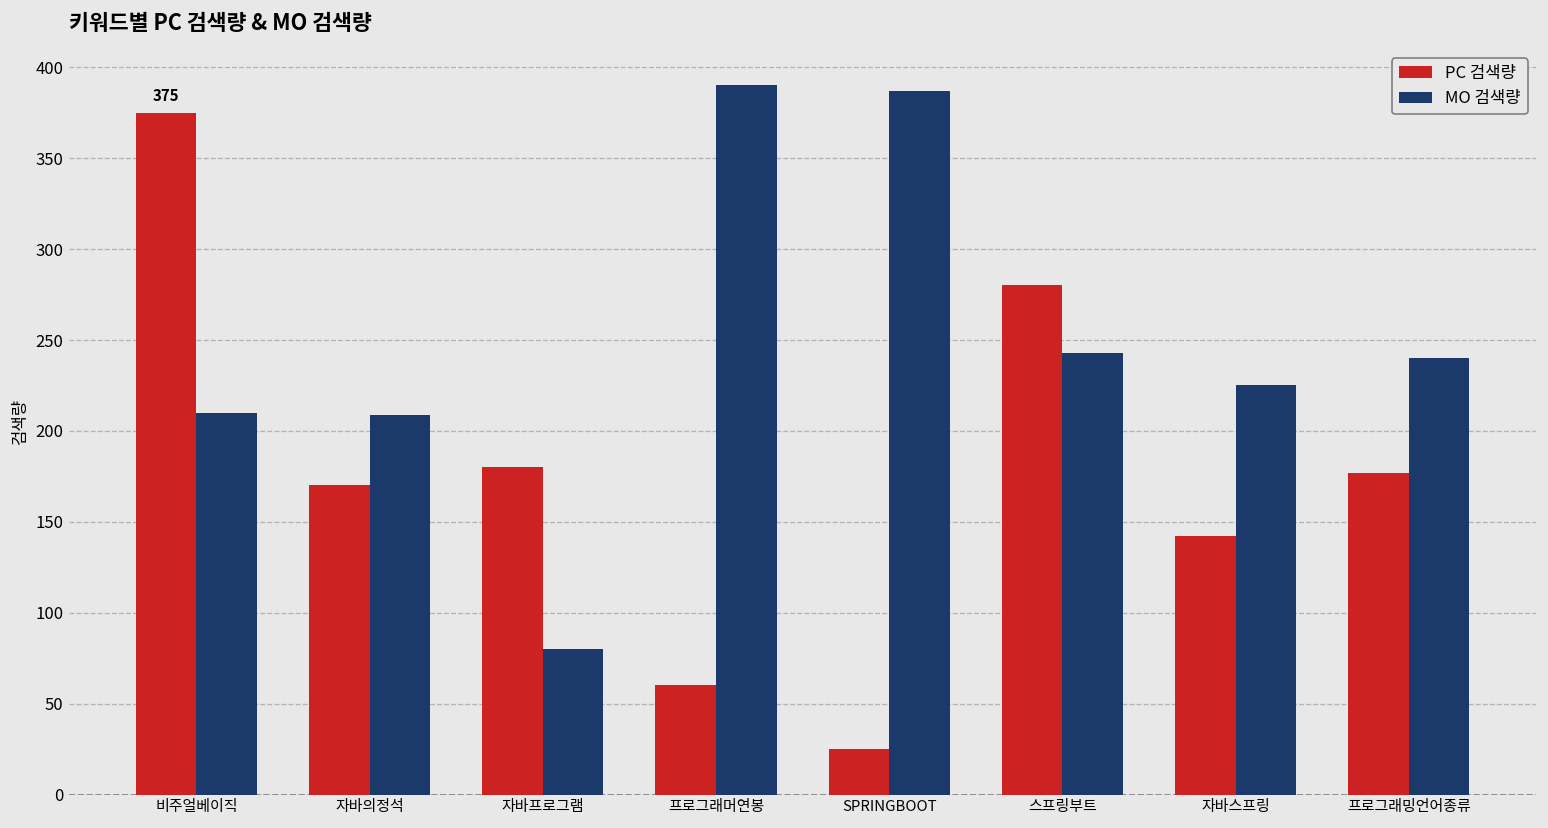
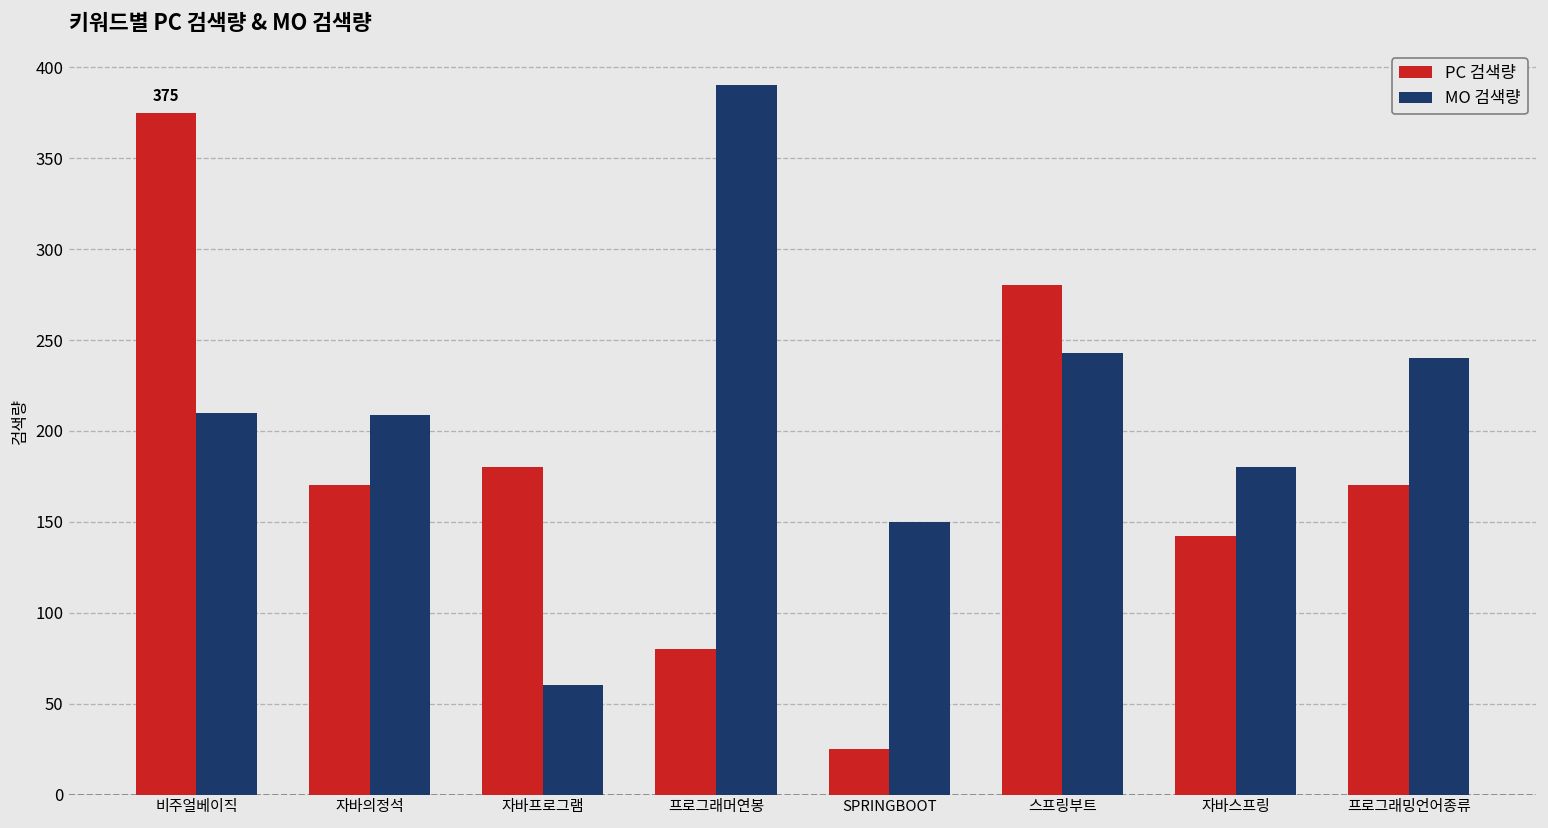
MO 검색량, 자바프로그램: 80 -> 60
PC 검색량, 프로그래머연봉: 60 -> 80
MO 검색량, SPRINGBOOT: 387 -> 150
MO 검색량, 자바스프링: 225 -> 180
PC 검색량, 프로그래밍언어종류: 177 -> 170
